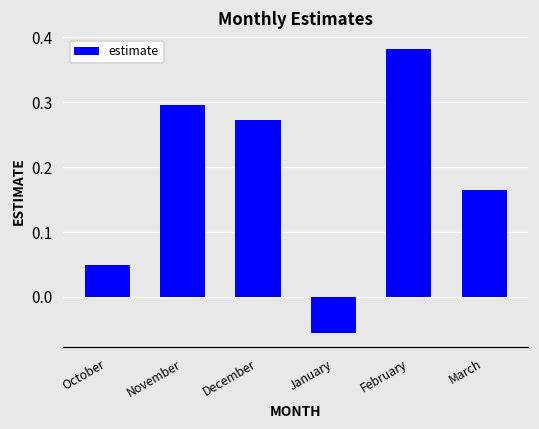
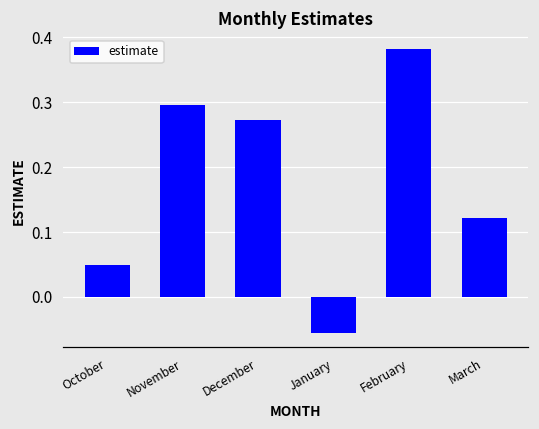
March: 0.17 -> 0.12
